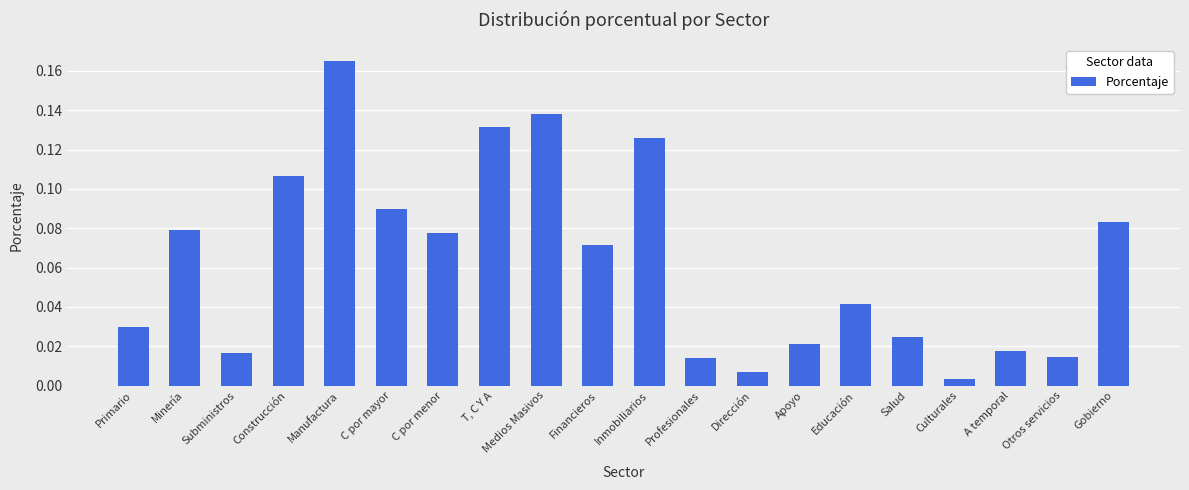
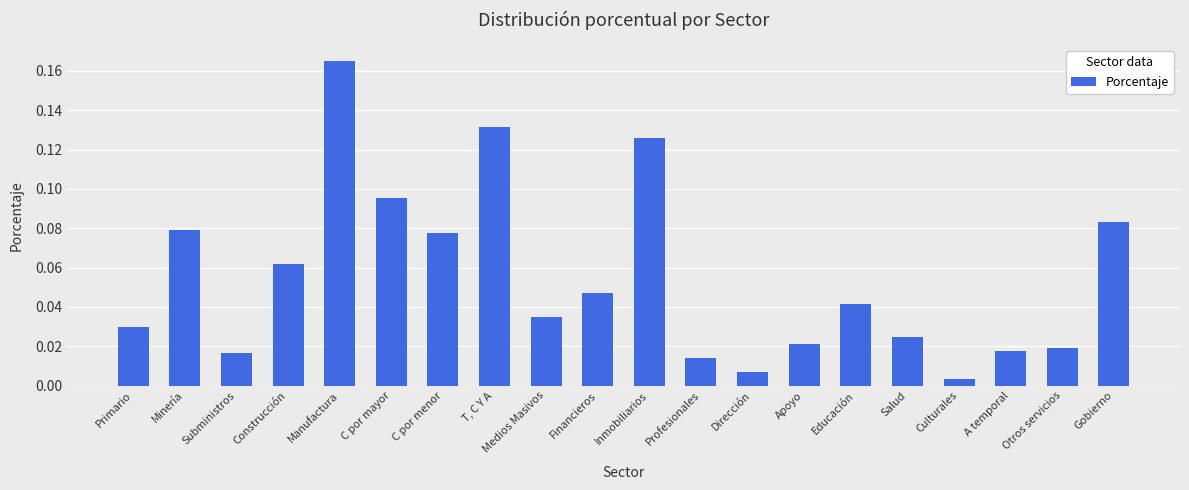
Construcción: 0.107 -> 0.062
C por mayor: 0.090 -> 0.095
Medios Masivos: 0.138 -> 0.035
Financieros: 0.071 -> 0.047
Otros servicios: 0.015 -> 0.019
